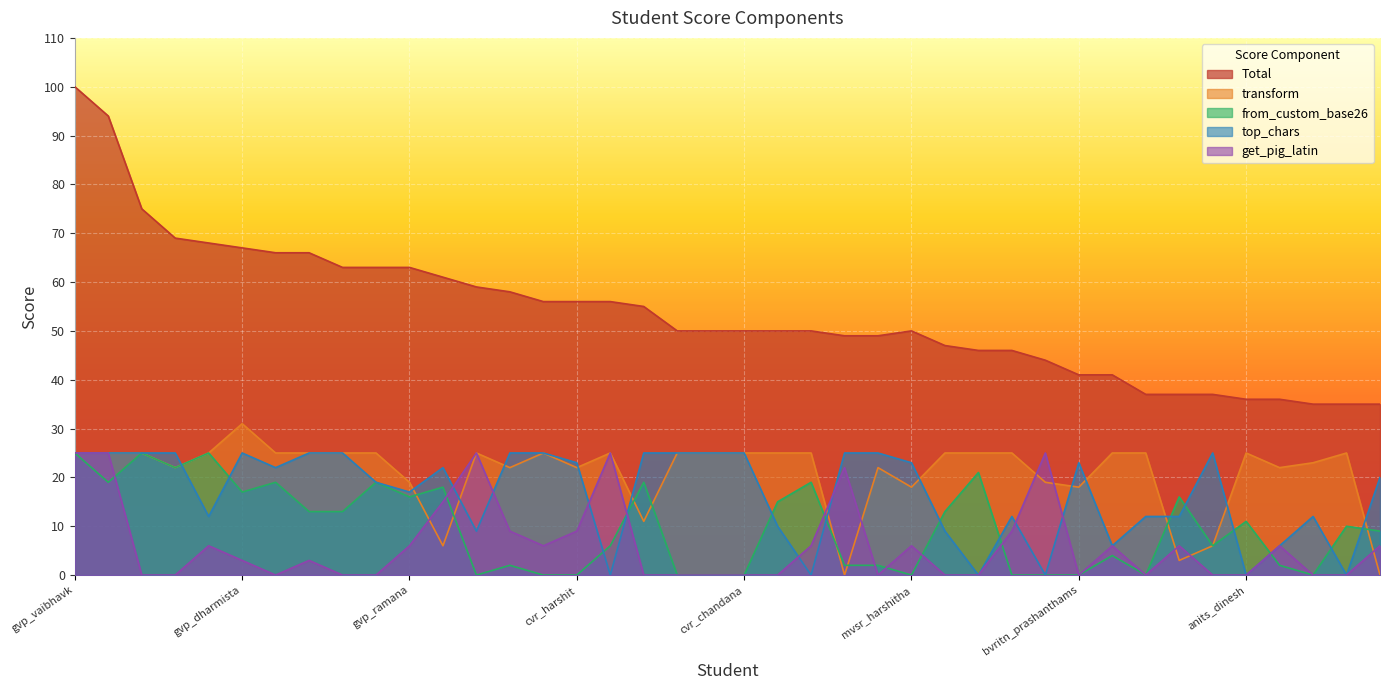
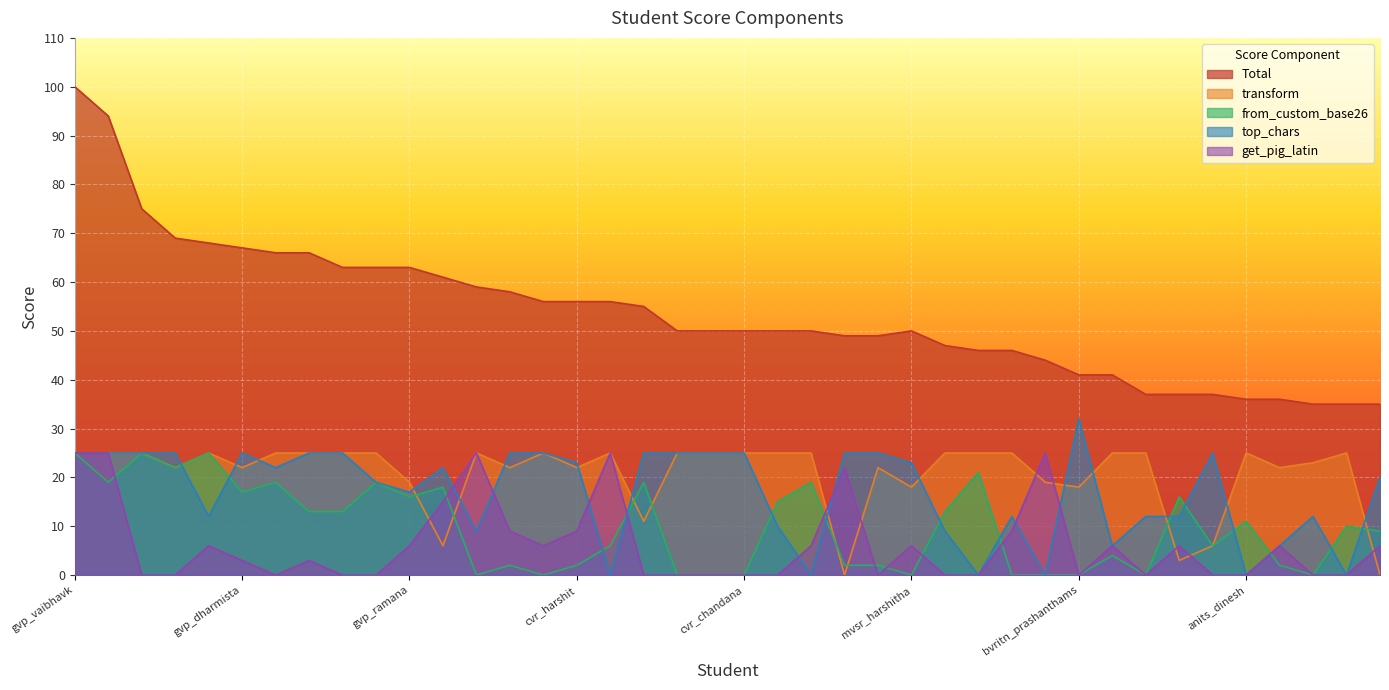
transform, gvp_dharmista: 31 -> 22
from_custom_base26, cvr_harshit: 0 -> 2
top_chars, bvritn_prashanthams: 23 -> 32
